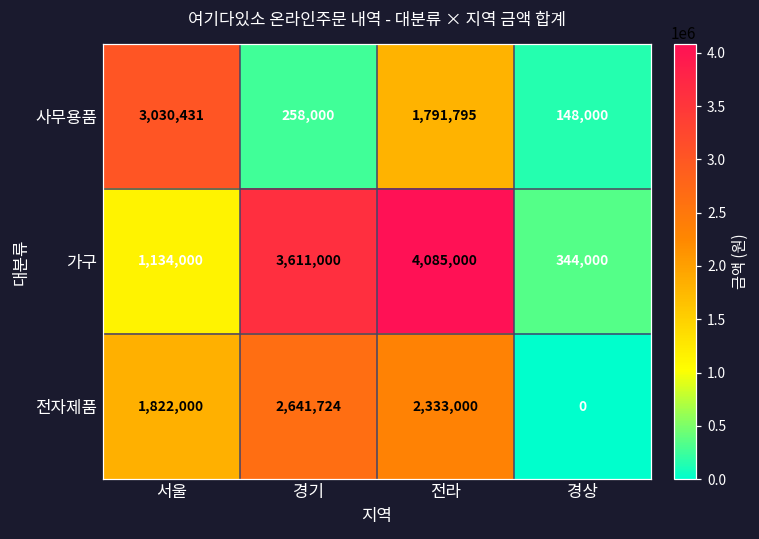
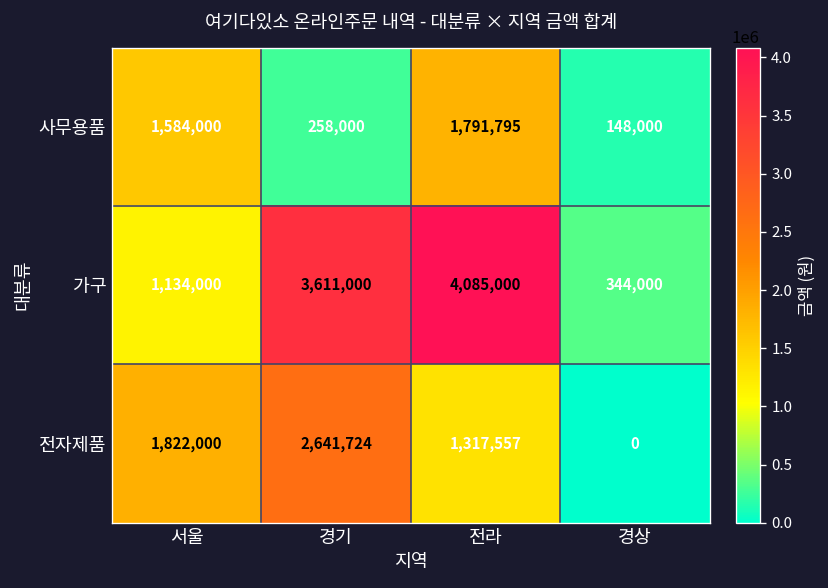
사무용품, 서울: 3,030,431 -> 1,584,000
전자제품, 전라: 2,333,000 -> 1,317,557
